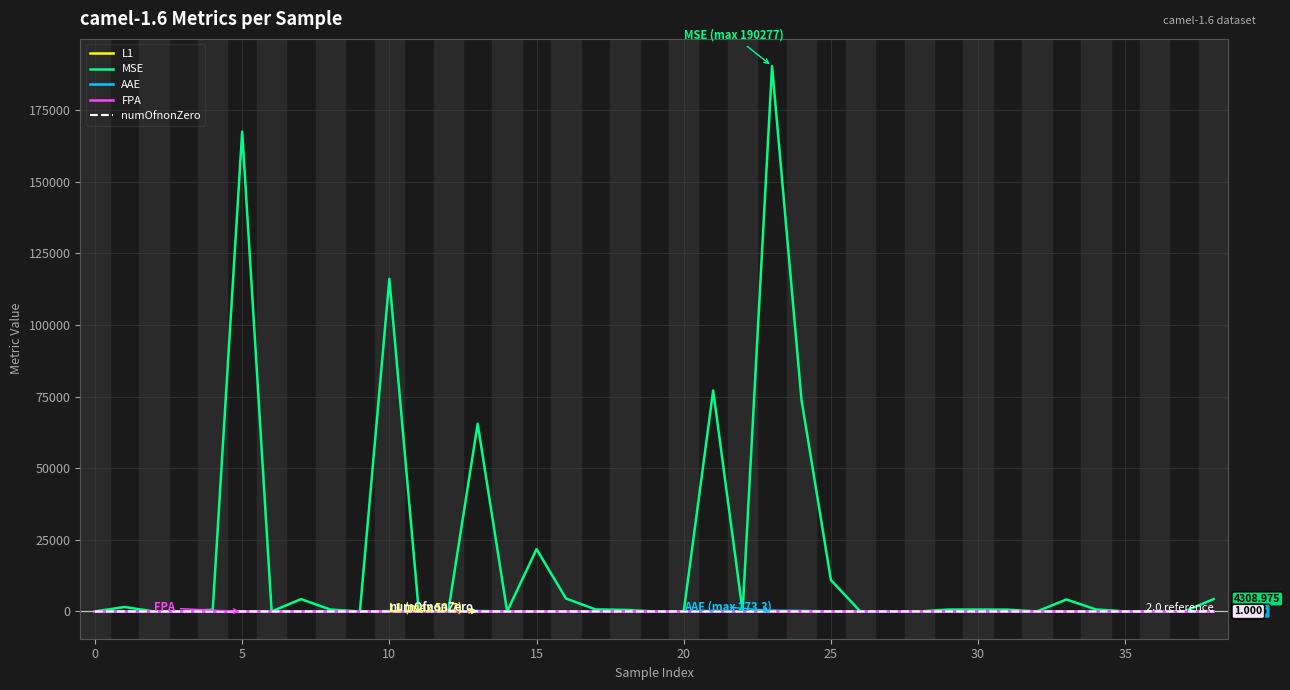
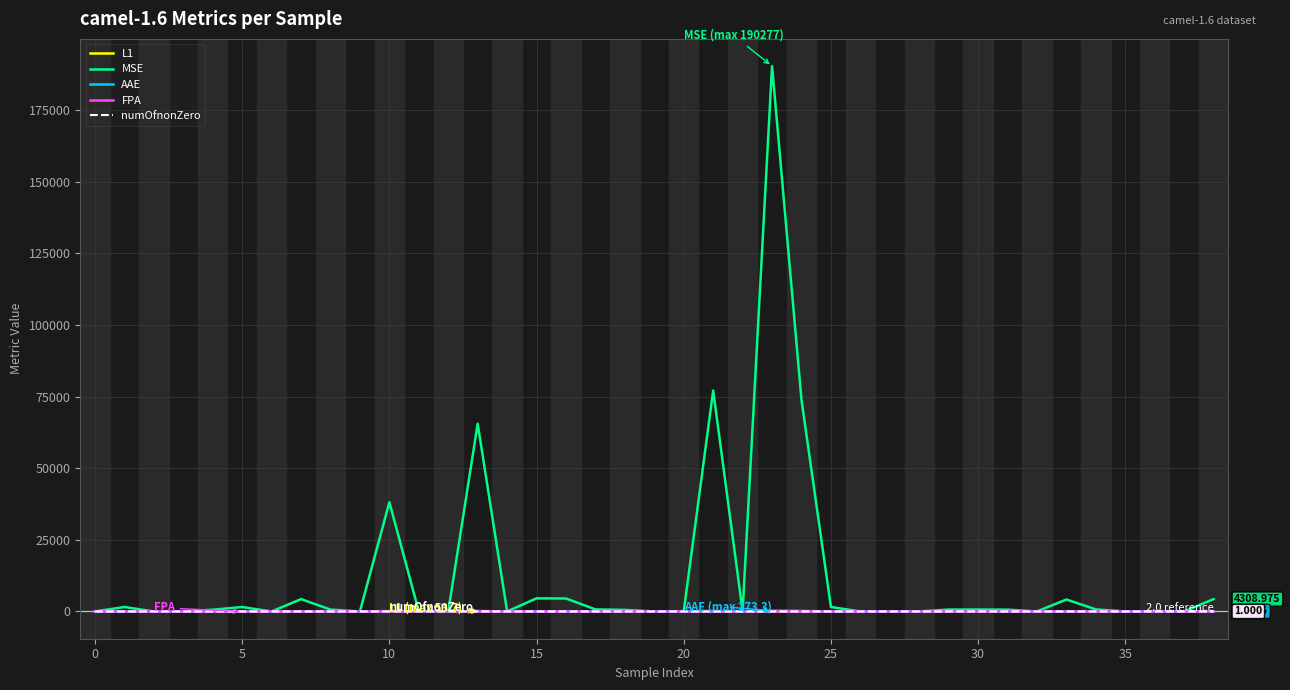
MSE, 5: 167000 -> 2000
MSE, 10: 116000 -> 38000
MSE, 15: 22000 -> 5000
MSE, 25: 11000 -> 2000
